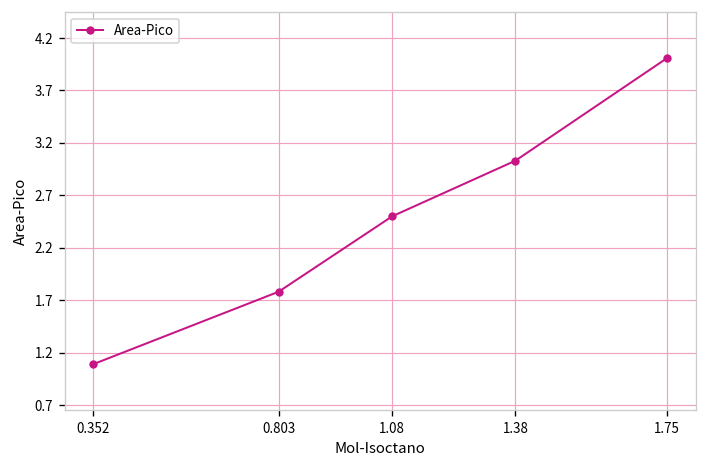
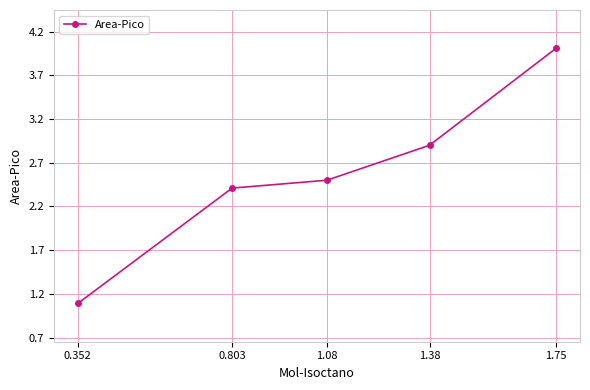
0.803: 1.8 -> 2.4
1.38: 3.0 -> 2.9
